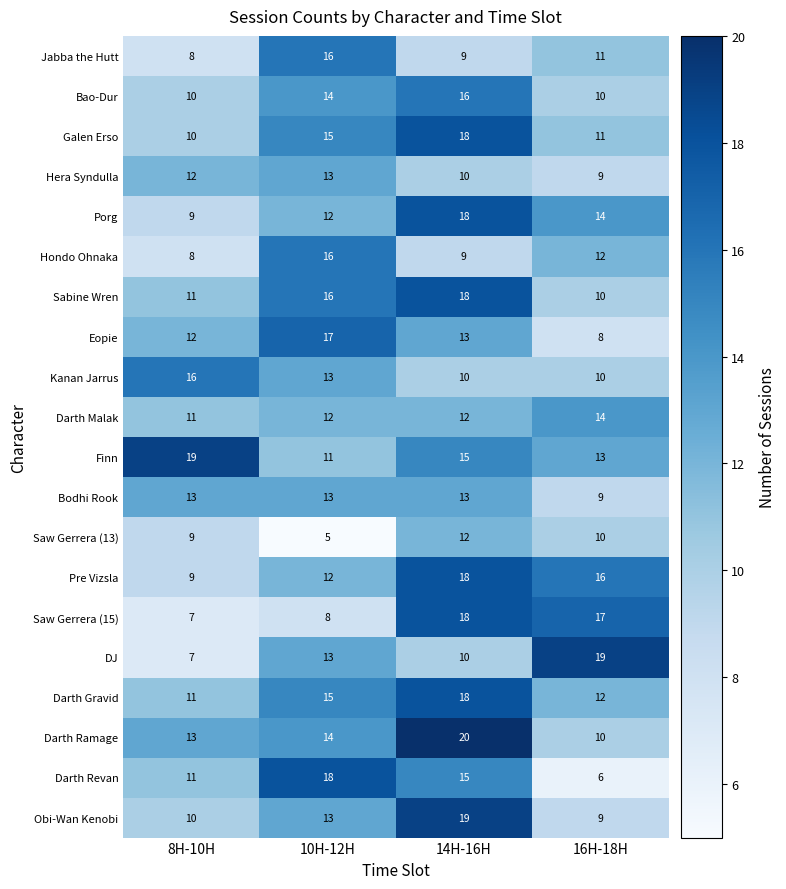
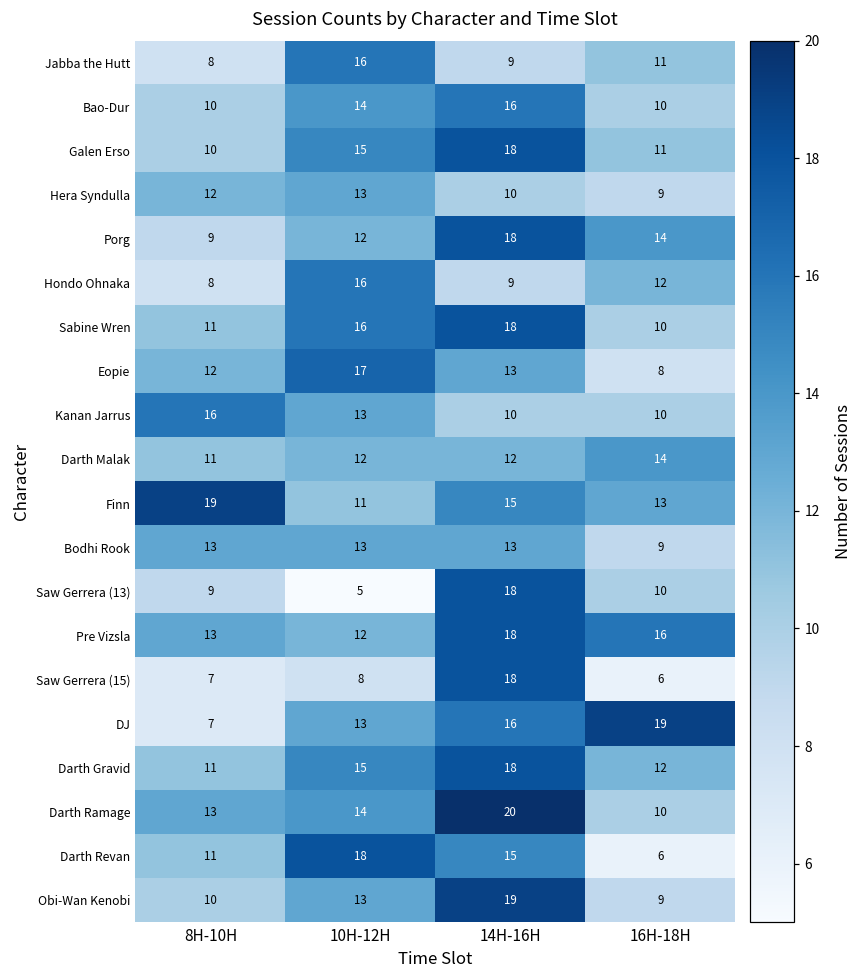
Saw Gerrera (13), 14H-16H: 12 -> 18
Pre Vizsla, 8H-10H: 9 -> 13
Saw Gerrera (15), 16H-18H: 17 -> 6
DJ, 14H-16H: 10 -> 16
